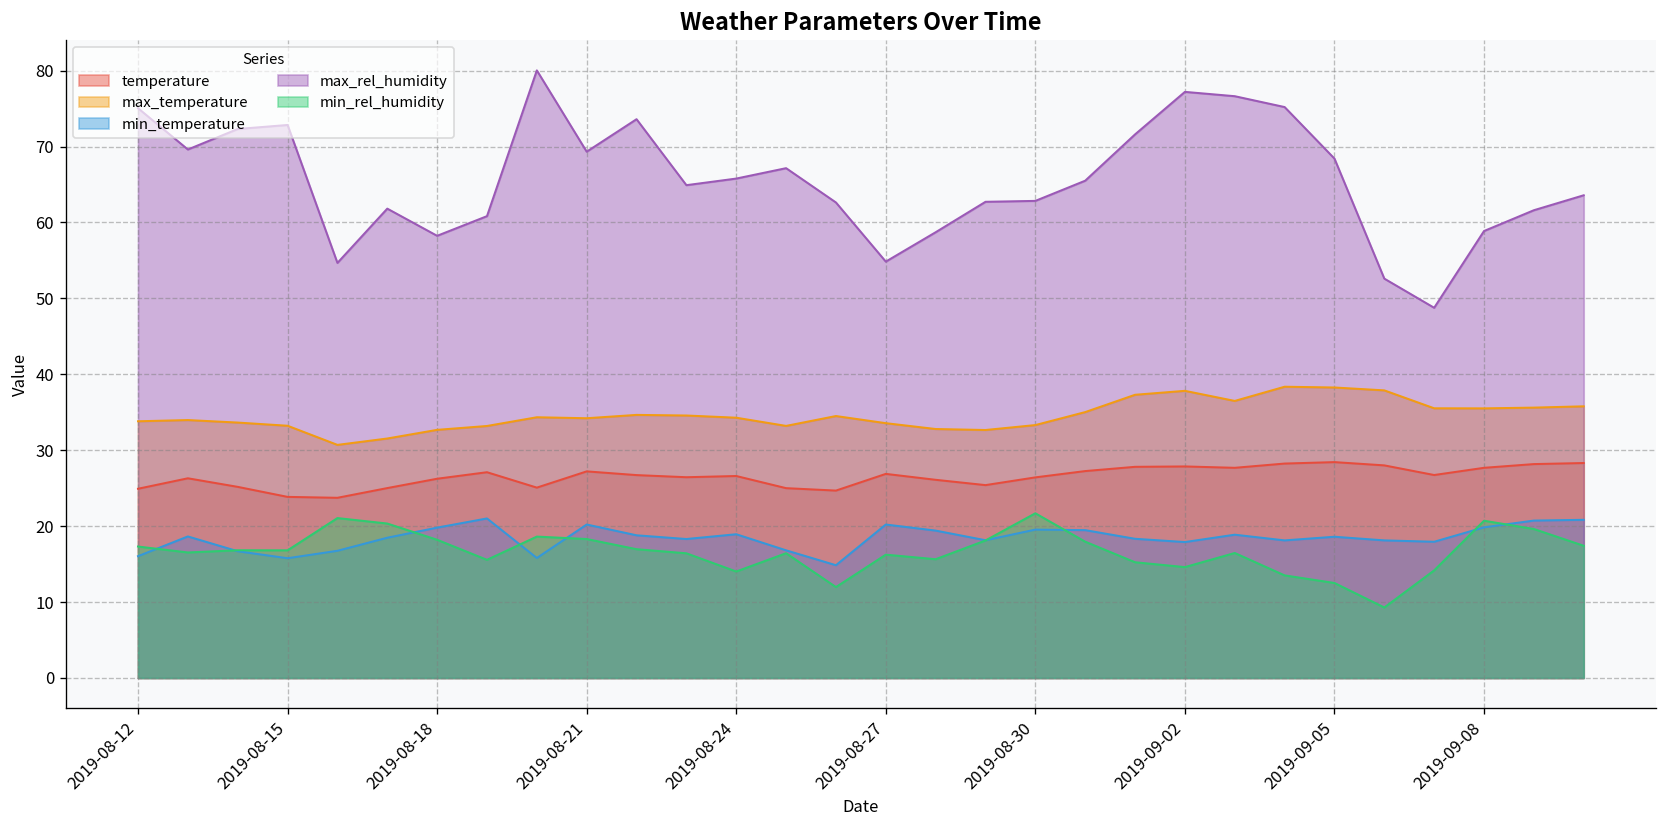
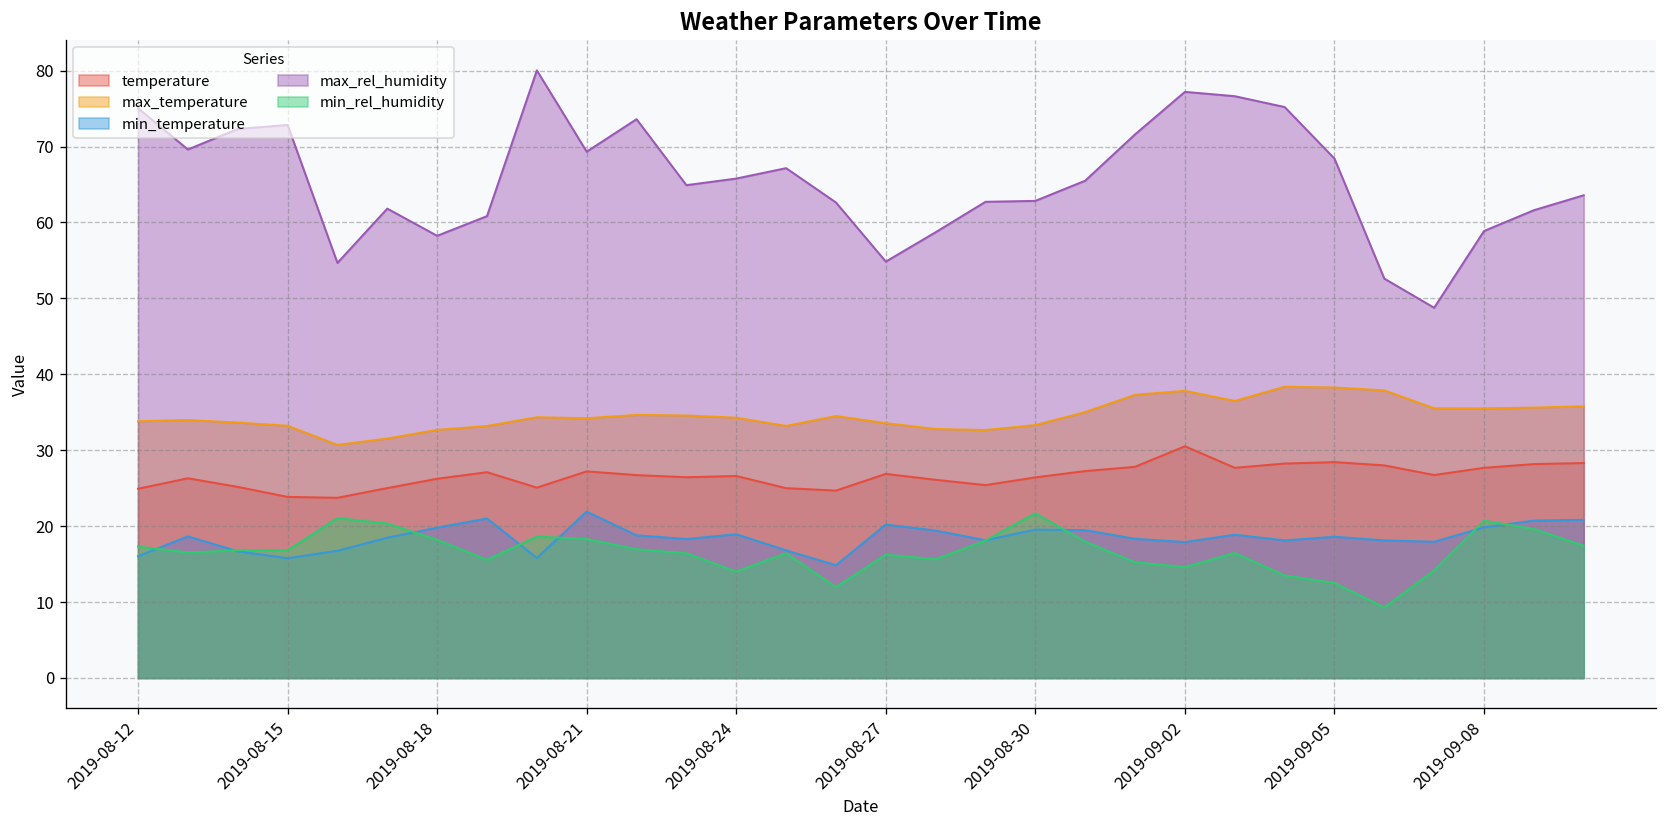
min_temperature, 2019-08-21: 20 -> 22
temperature, 2019-09-02: 28 -> 31
